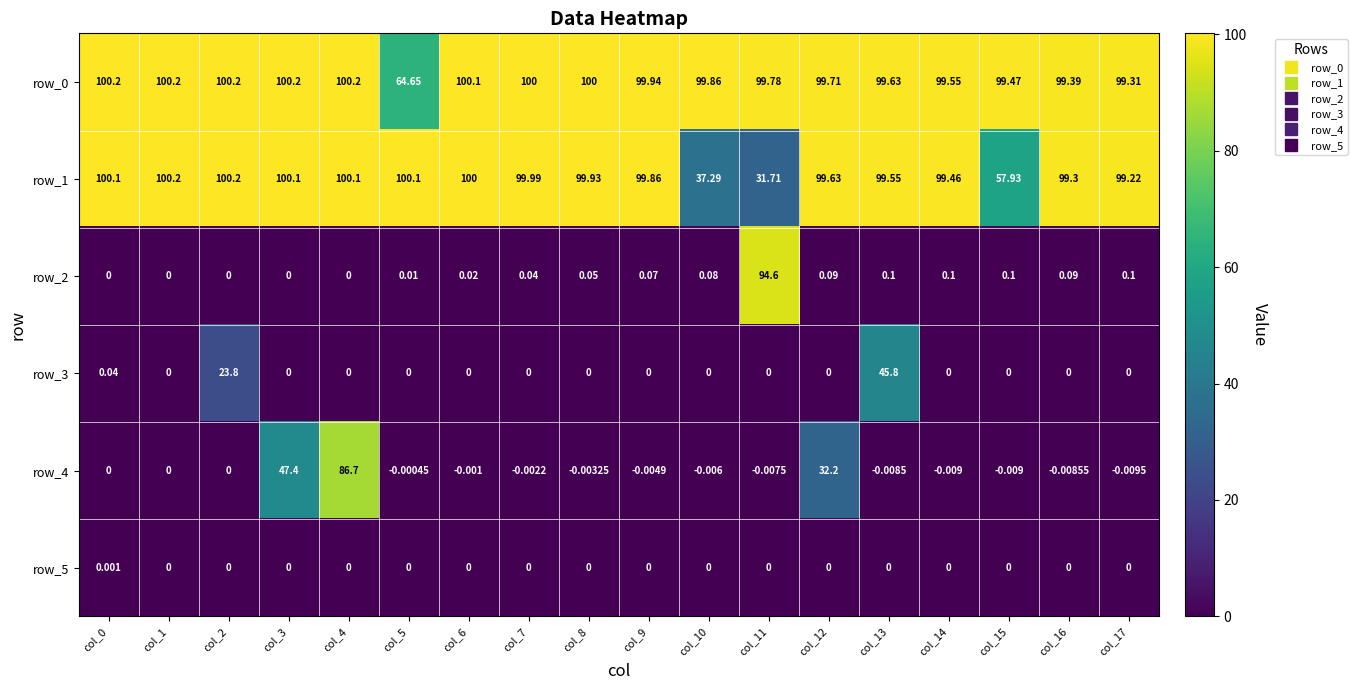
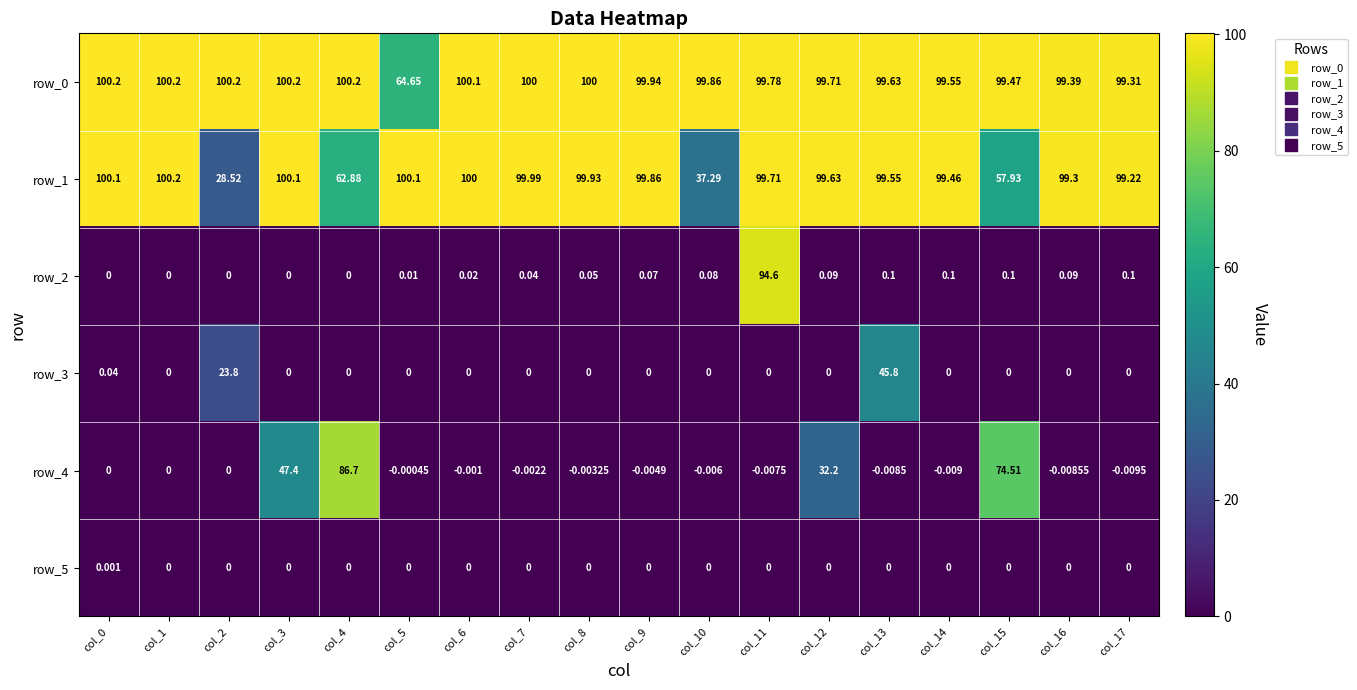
row_1, col_2: 100.2 -> 28.52
row_1, col_4: 100.1 -> 62.88
row_1, col_11: 31.71 -> 99.71
row_4, col_15: -0.009 -> 74.51
